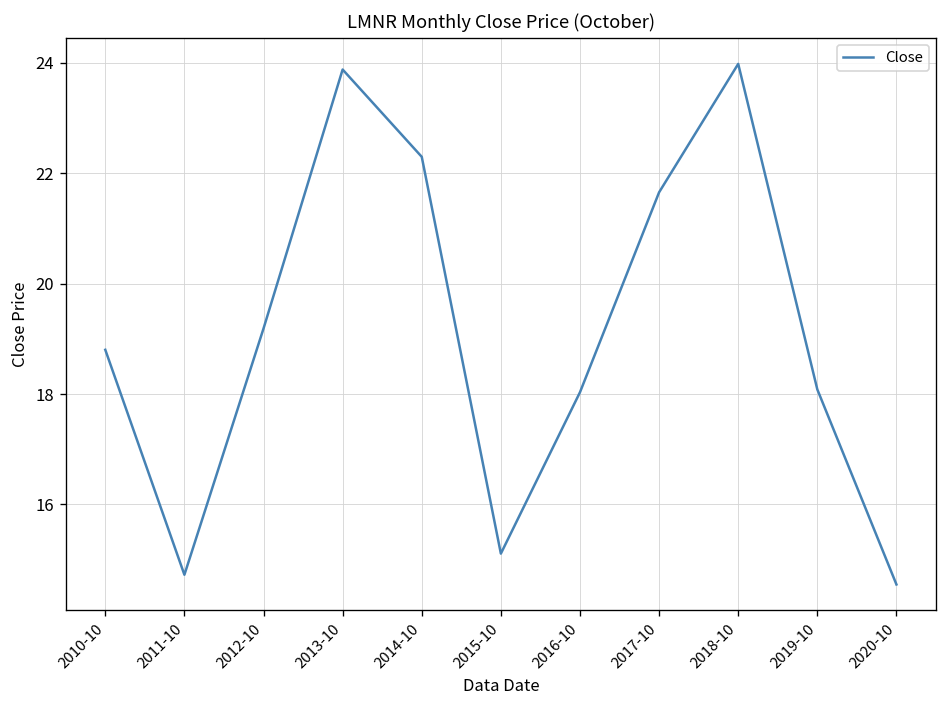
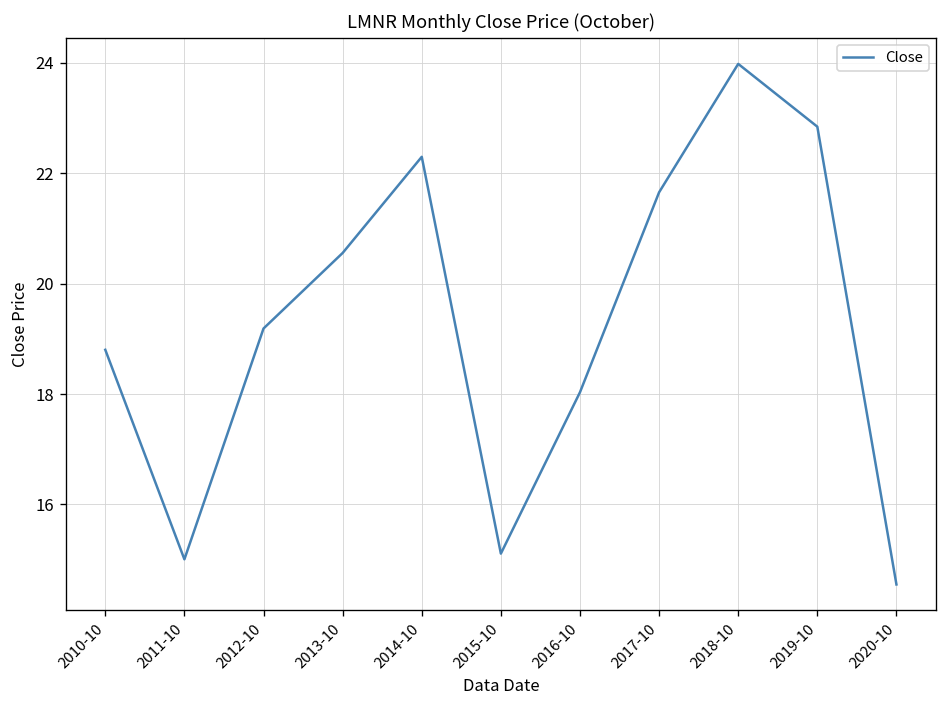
2011-10: 14.7 -> 15.0
2013-10: 23.9 -> 20.6
2019-10: 18.1 -> 22.8
